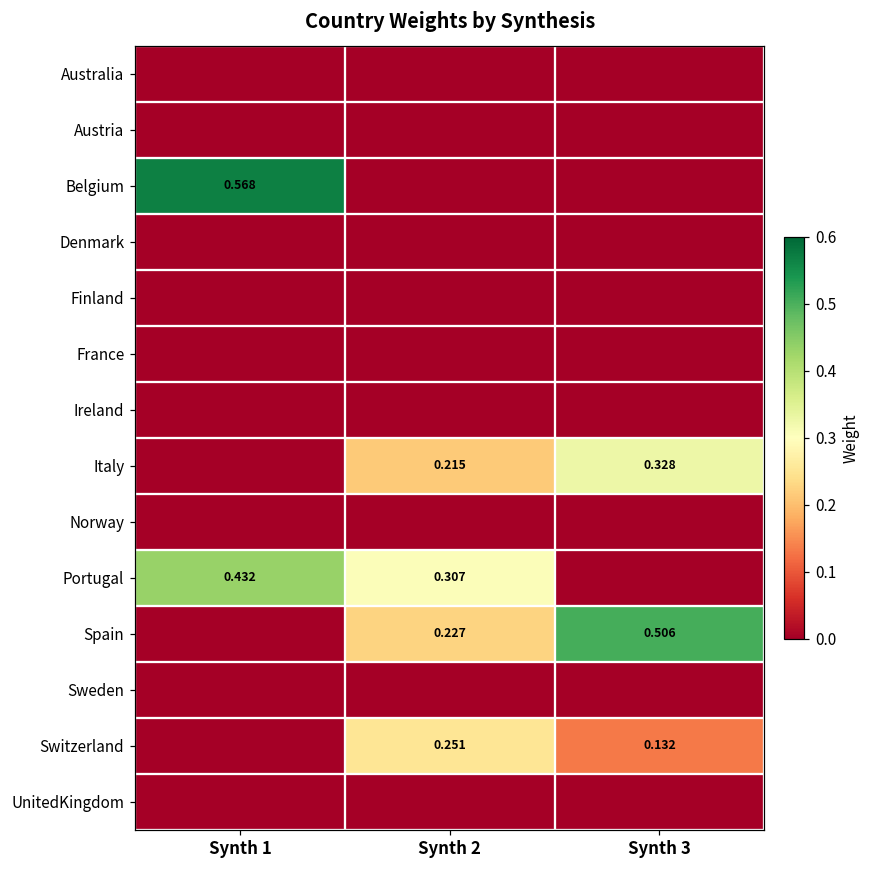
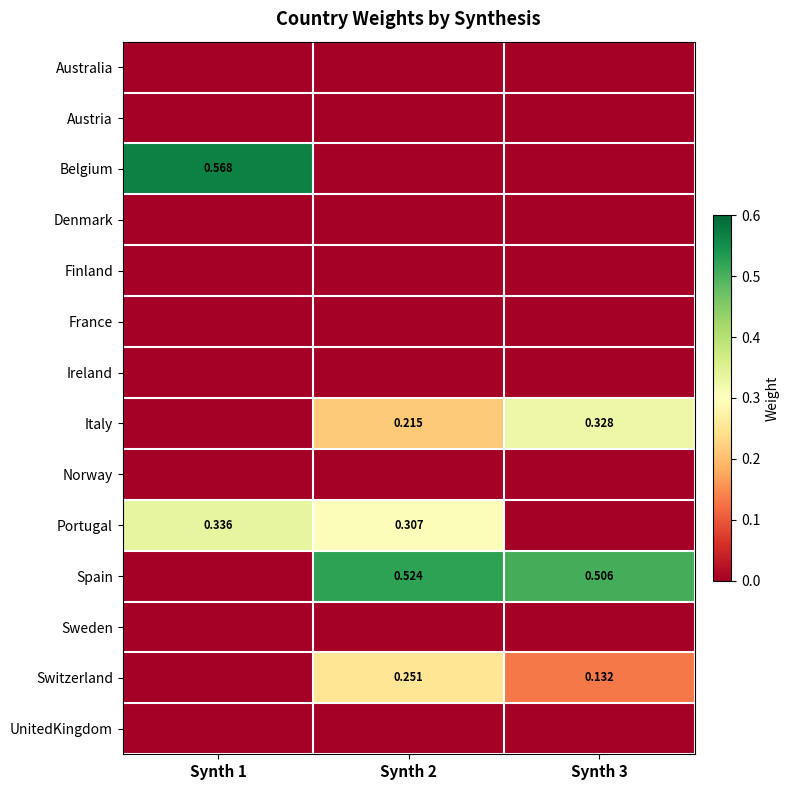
Portugal, Synth 1: 0.432 -> 0.336
Spain, Synth 2: 0.227 -> 0.524
